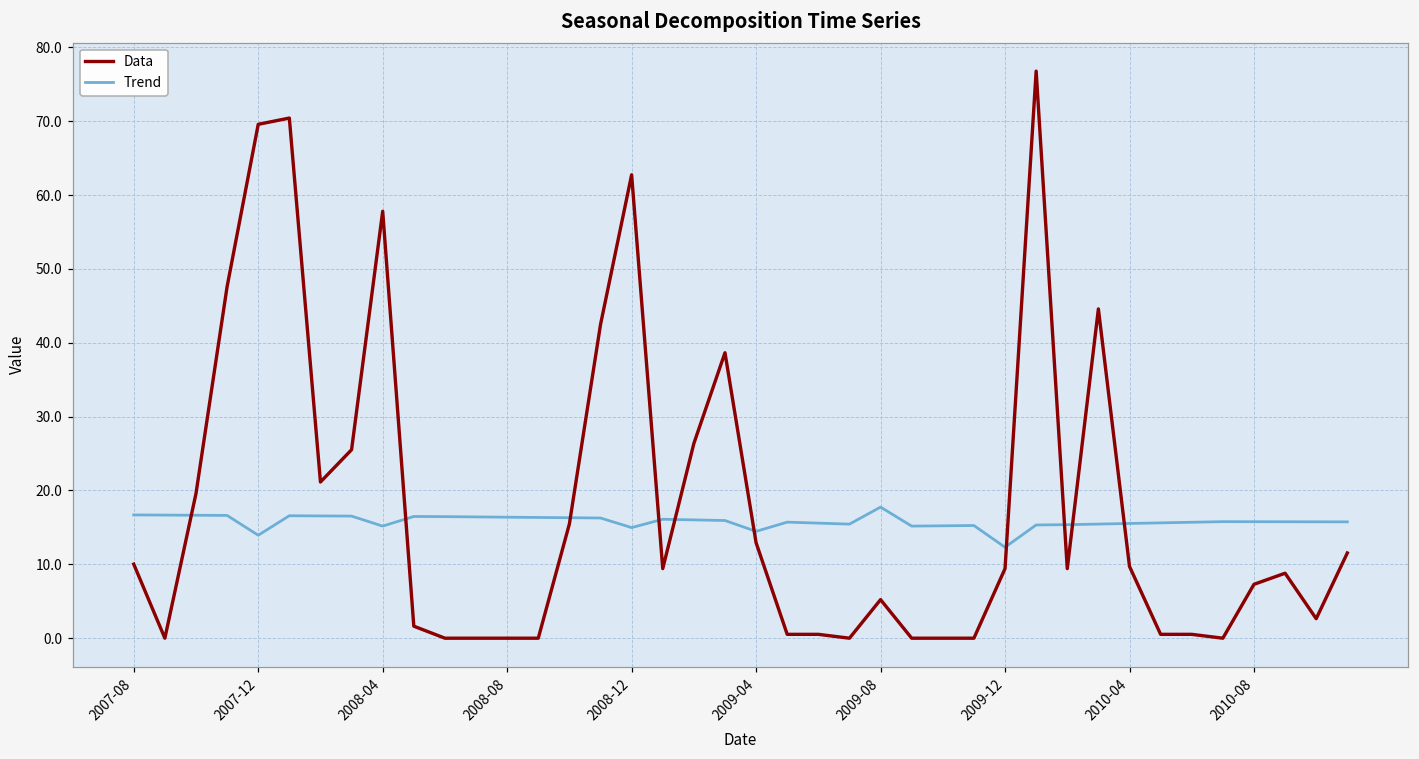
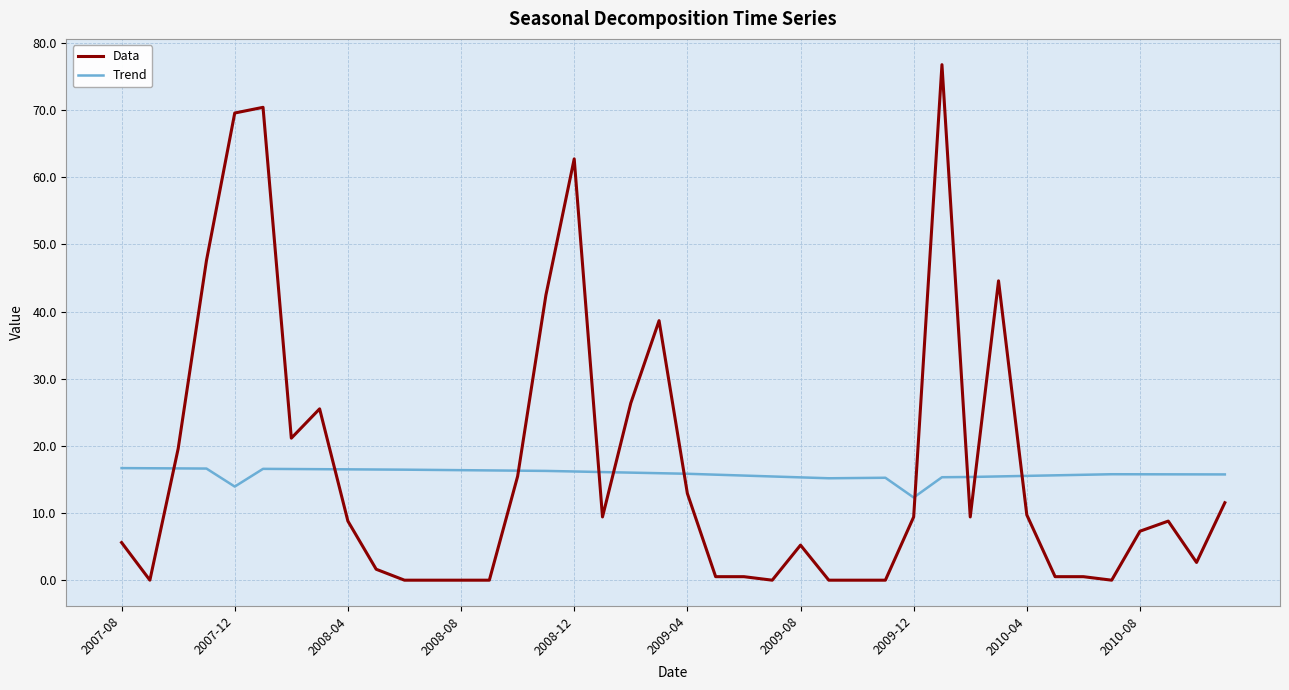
Data, 2007-08: 10 -> 6
Data, 2008-04: 58 -> 9
Trend, 2008-04: 15 -> 17
Trend, 2008-12: 15 -> 16
Trend, 2009-04: 14 -> 16
Trend, 2009-08: 18 -> 15
